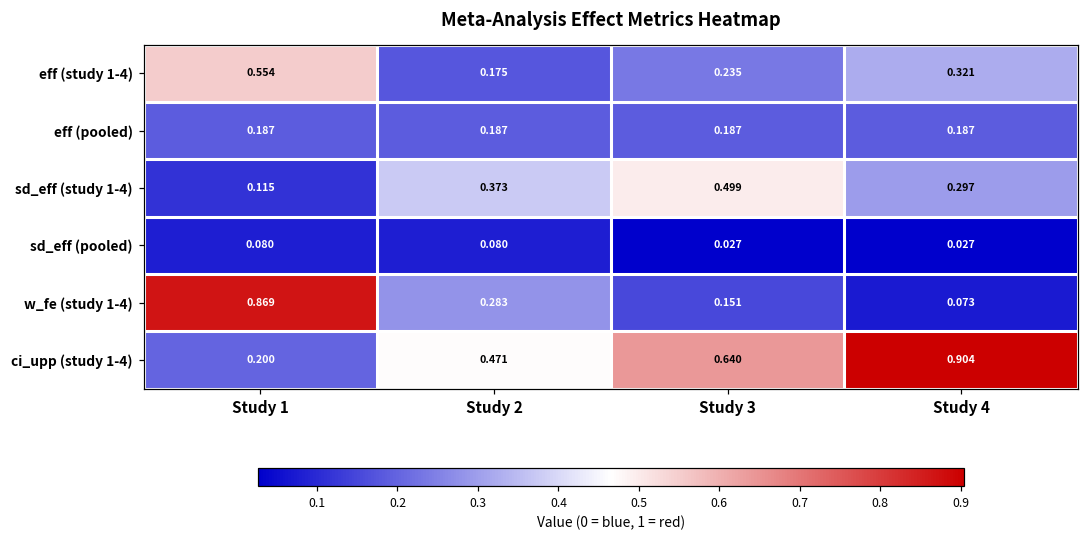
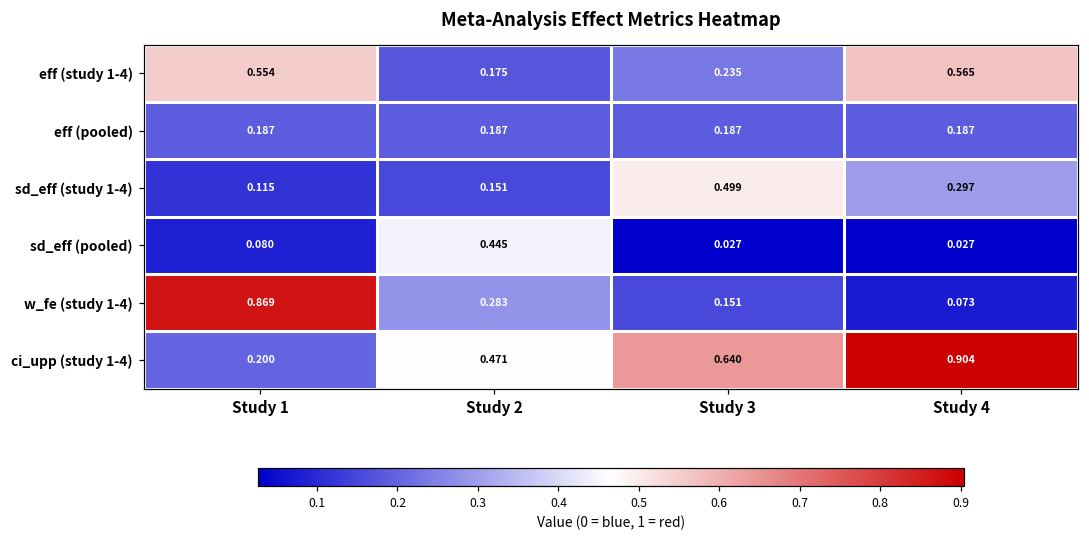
eff (study 1-4), Study 4: 0.321 -> 0.565
sd_eff (study 1-4), Study 2: 0.373 -> 0.151
sd_eff (pooled), Study 2: 0.080 -> 0.445
